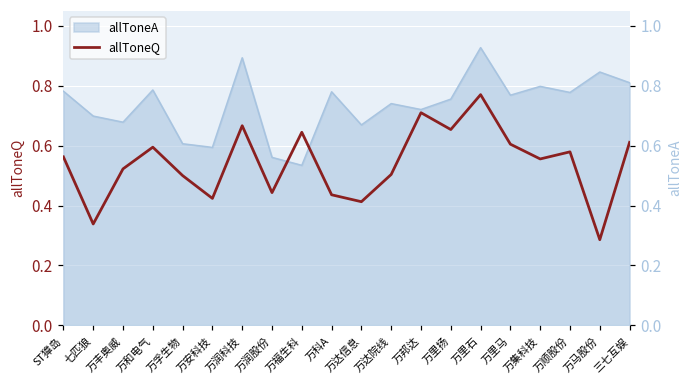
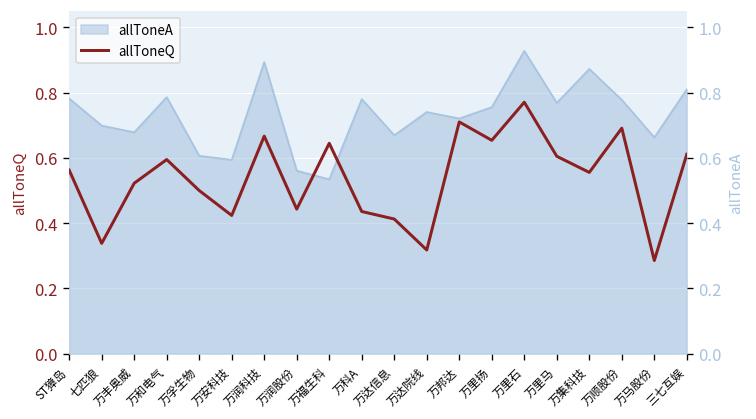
allToneQ, 万达院线: 0.50 -> 0.32
allToneA, 万集科技: 0.80 -> 0.87
allToneQ, 万顺股份: 0.58 -> 0.69
allToneA, 万马股份: 0.85 -> 0.66
